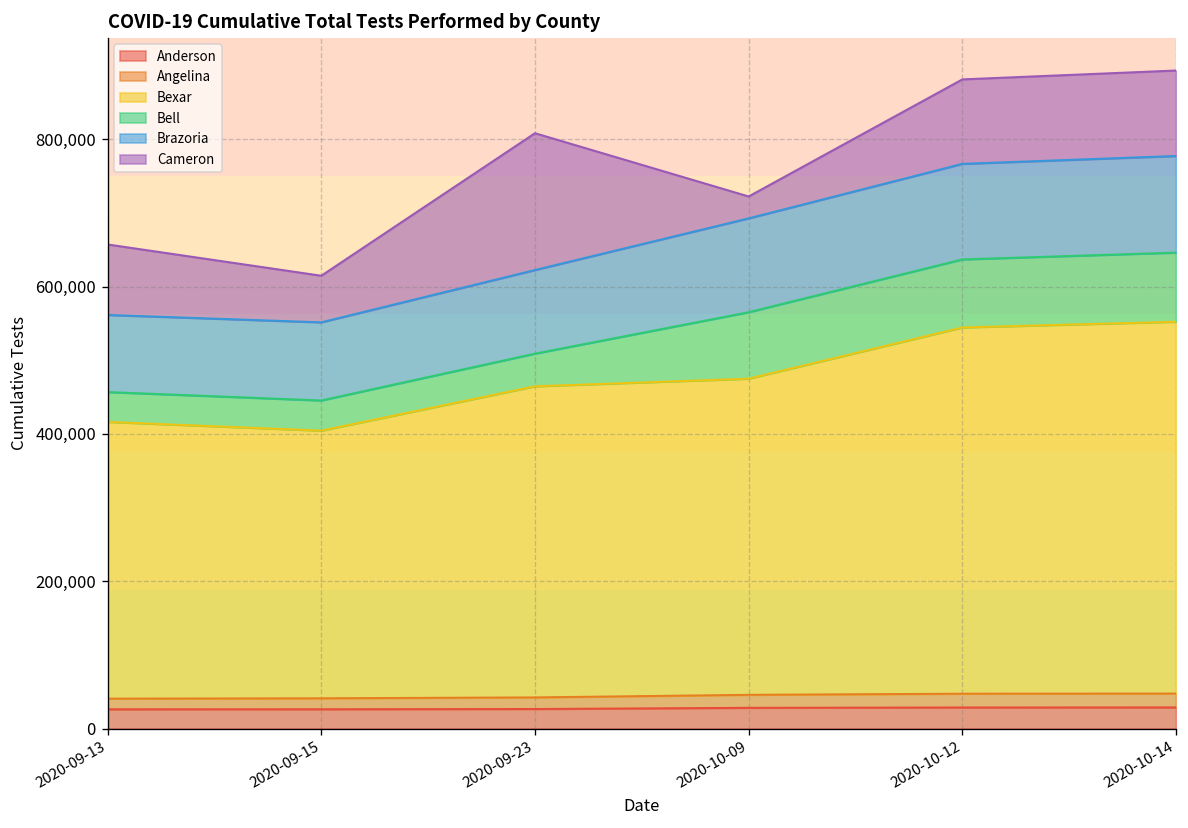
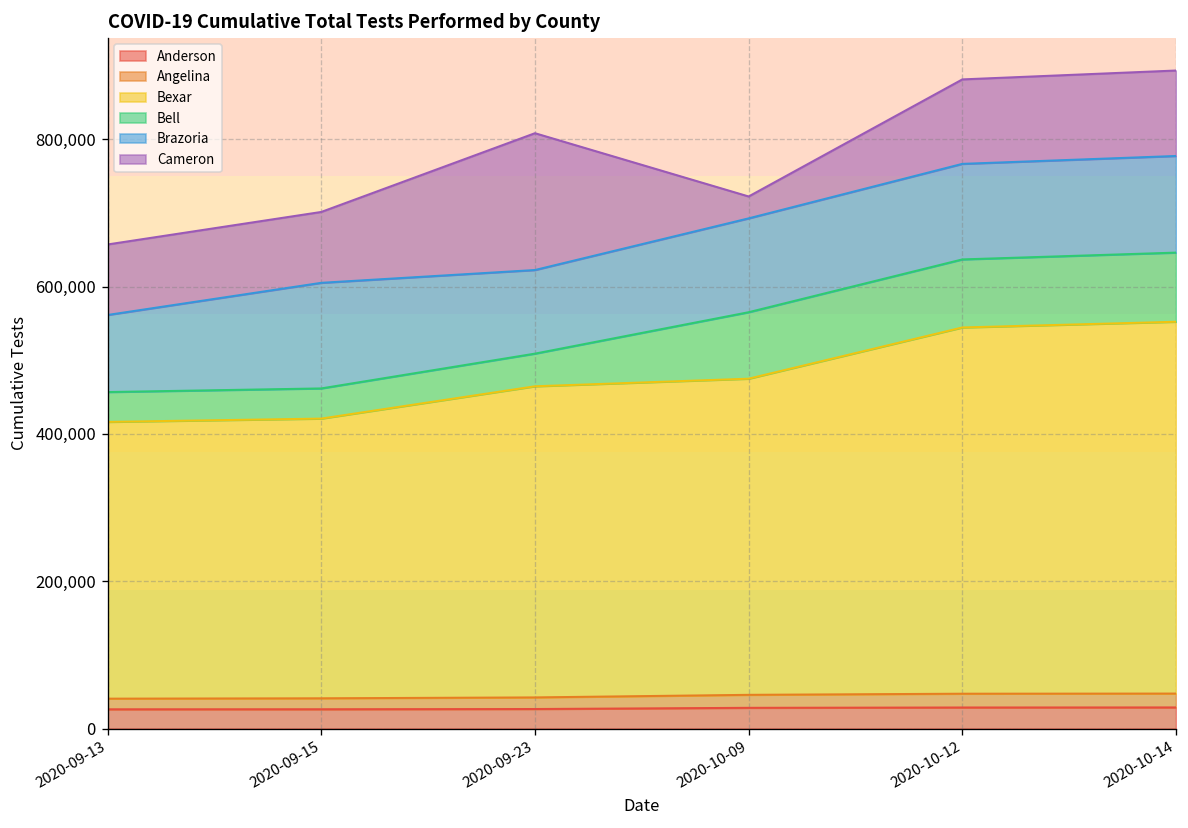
Bexar, 2020-09-15: 360,000 -> 380,000
Brazoria, 2020-09-15: 110,000 -> 140,000
Cameron, 2020-09-15: 60,000 -> 100,000
